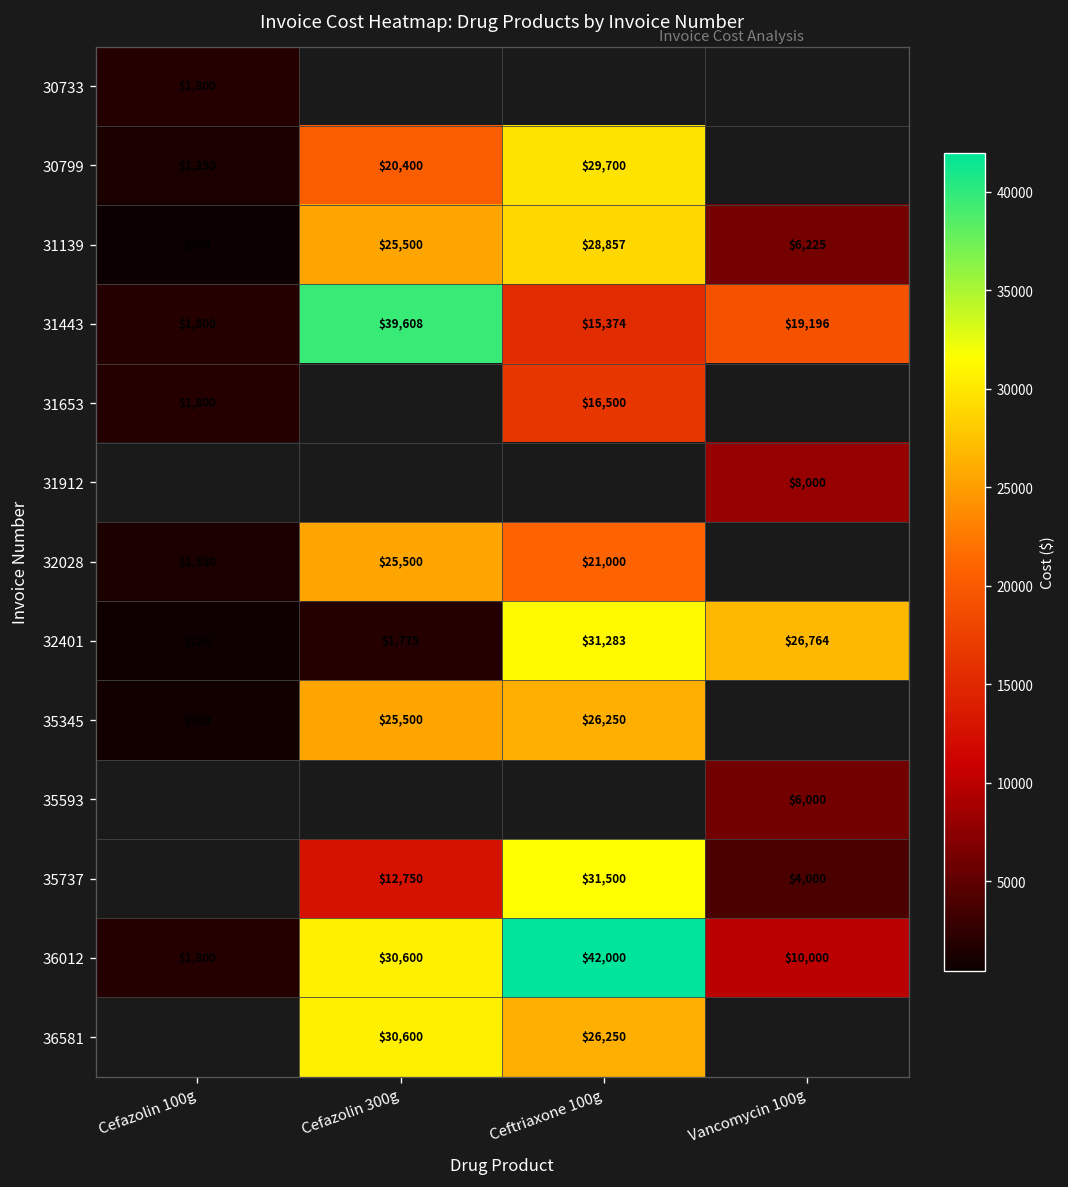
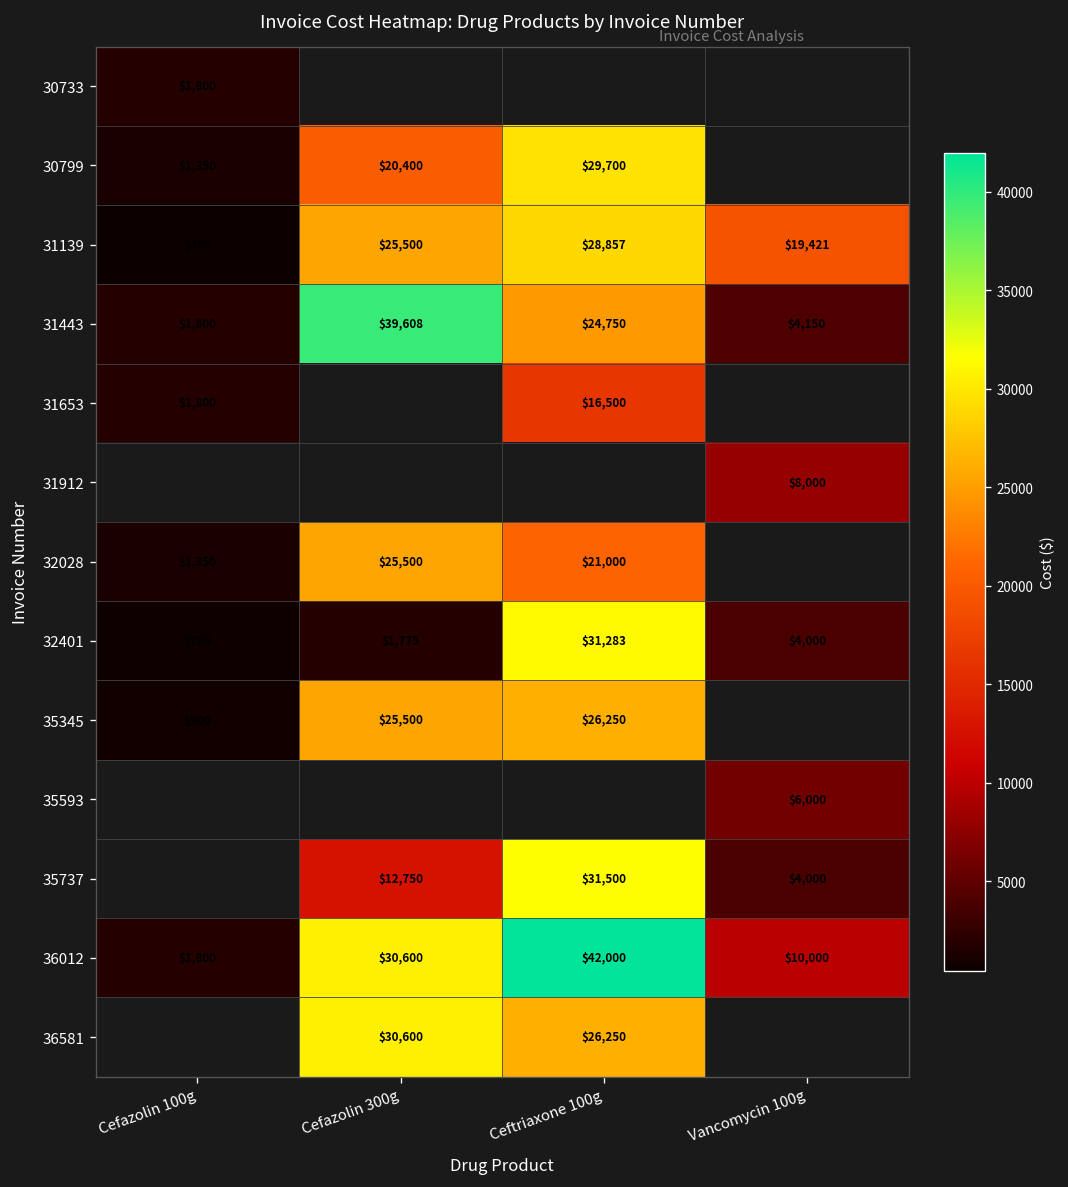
31139, Vancomycin 100g: $6,225 -> $19,421
31443, Ceftriaxone 100g: $15,374 -> $24,750
31443, Vancomycin 100g: $19,196 -> $4,150
32401, Vancomycin 100g: $26,764 -> $4,000
